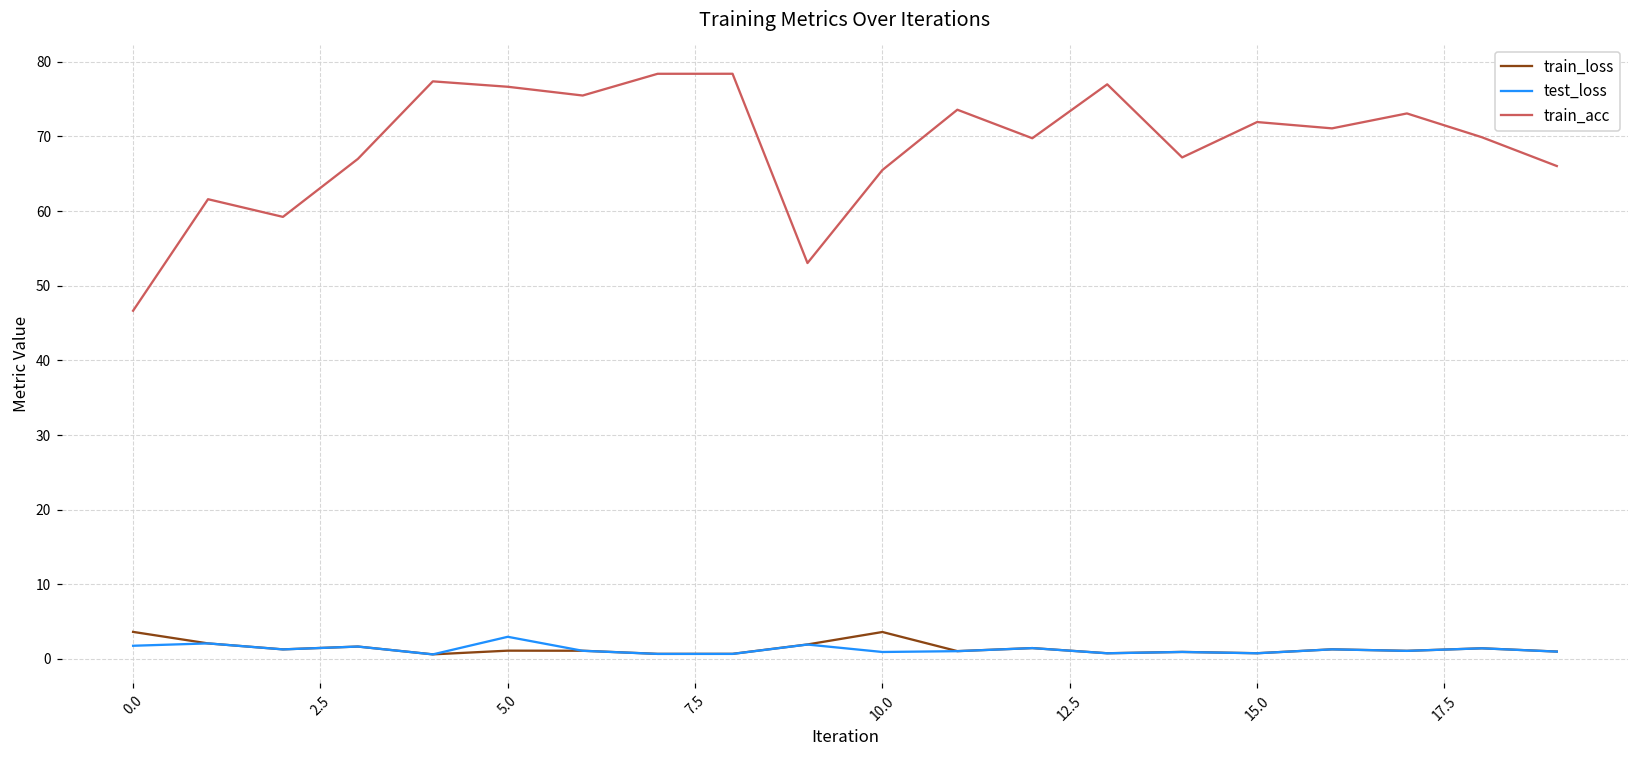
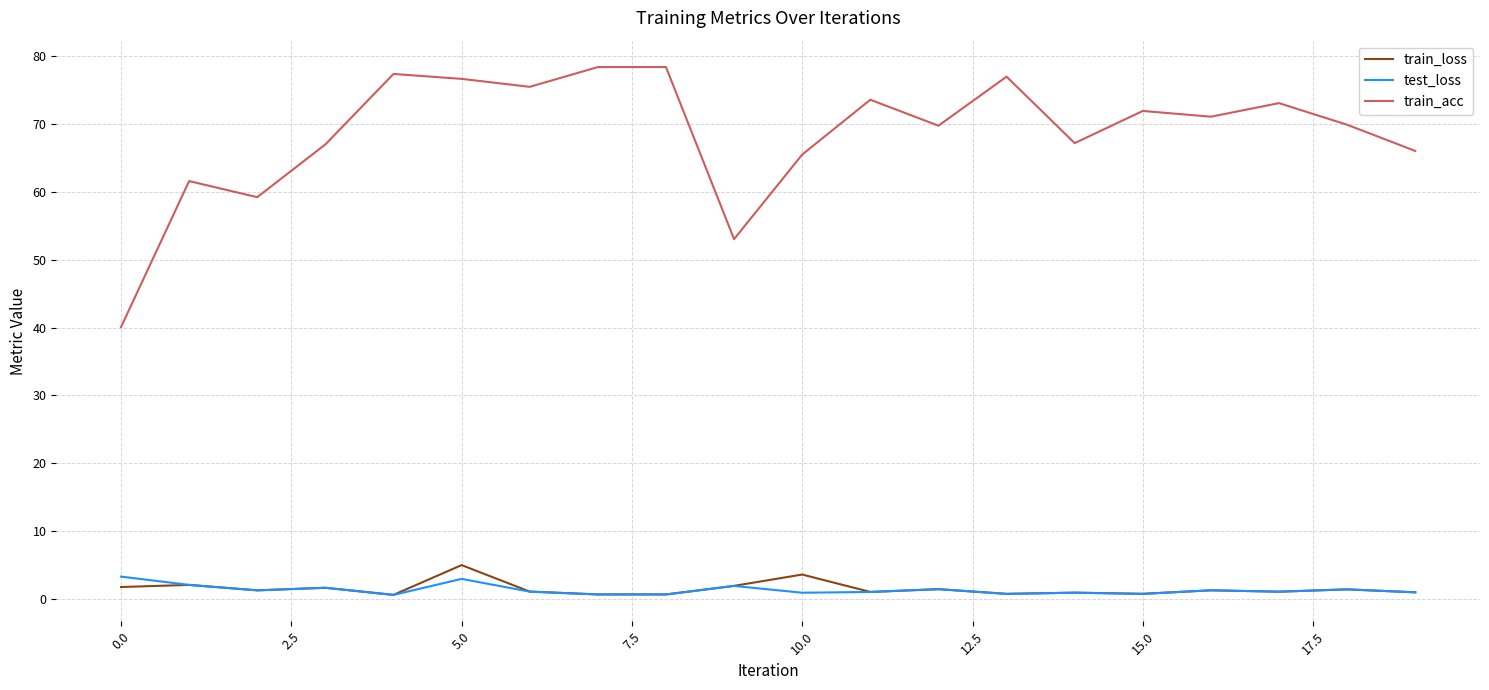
train_loss, 0.0: 4 -> 2
test_loss, 0.0: 2 -> 3
train_acc, 0.0: 47 -> 40
train_loss, 5.0: 1 -> 5
